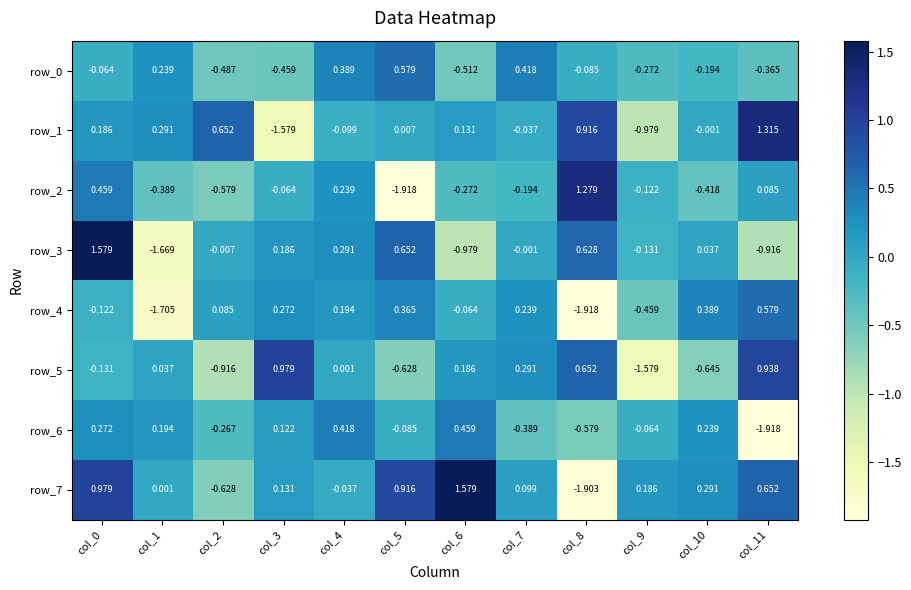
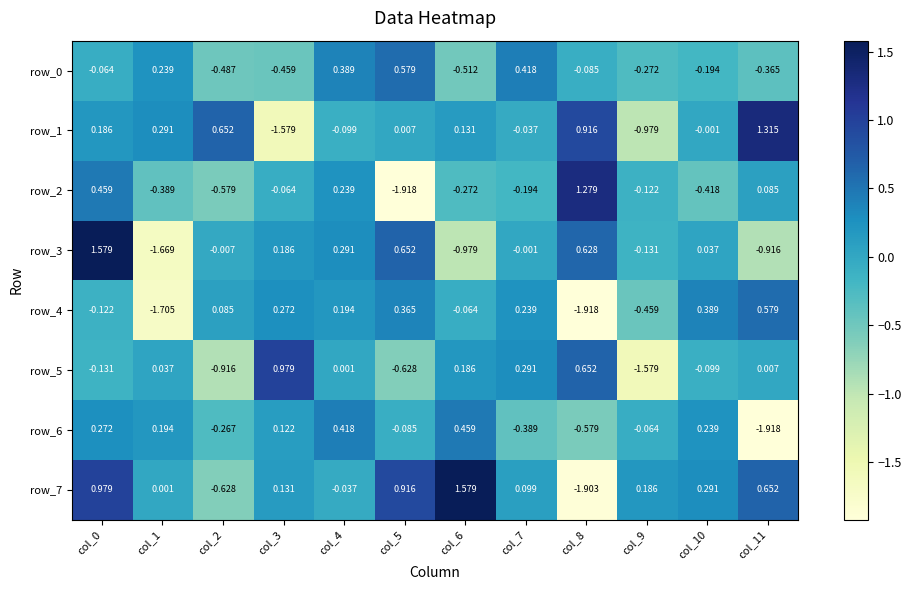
row_5, col_10: -0.645 -> -0.099
row_5, col_11: 0.938 -> 0.007
